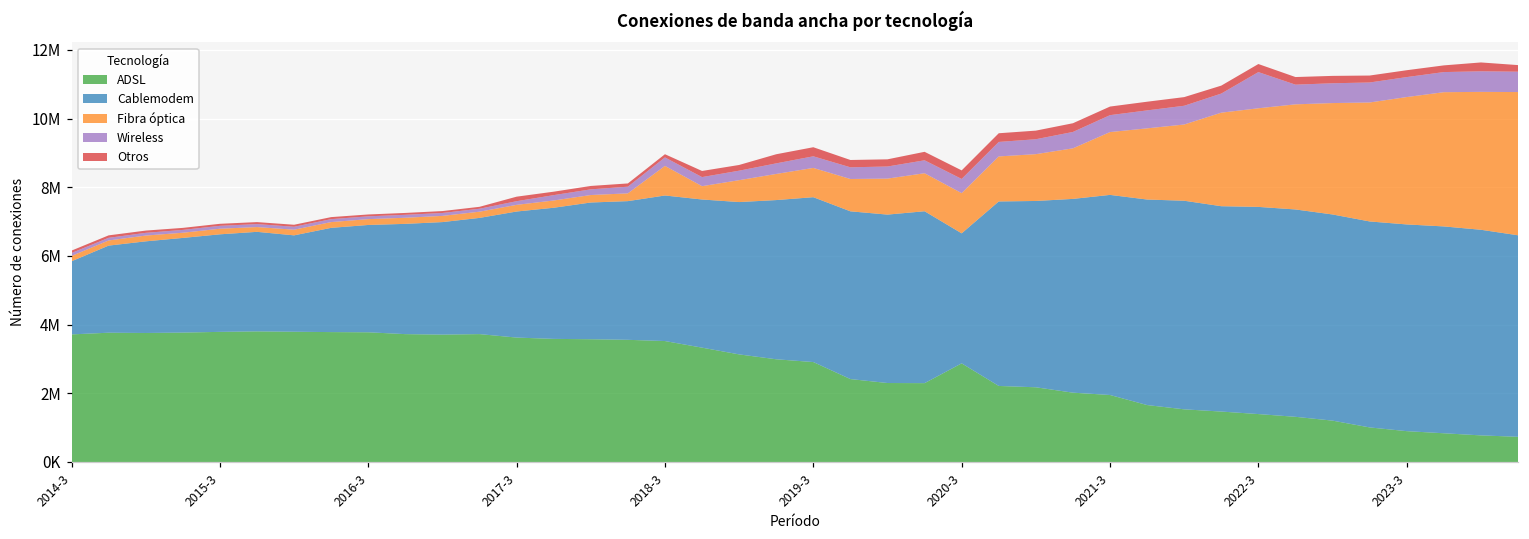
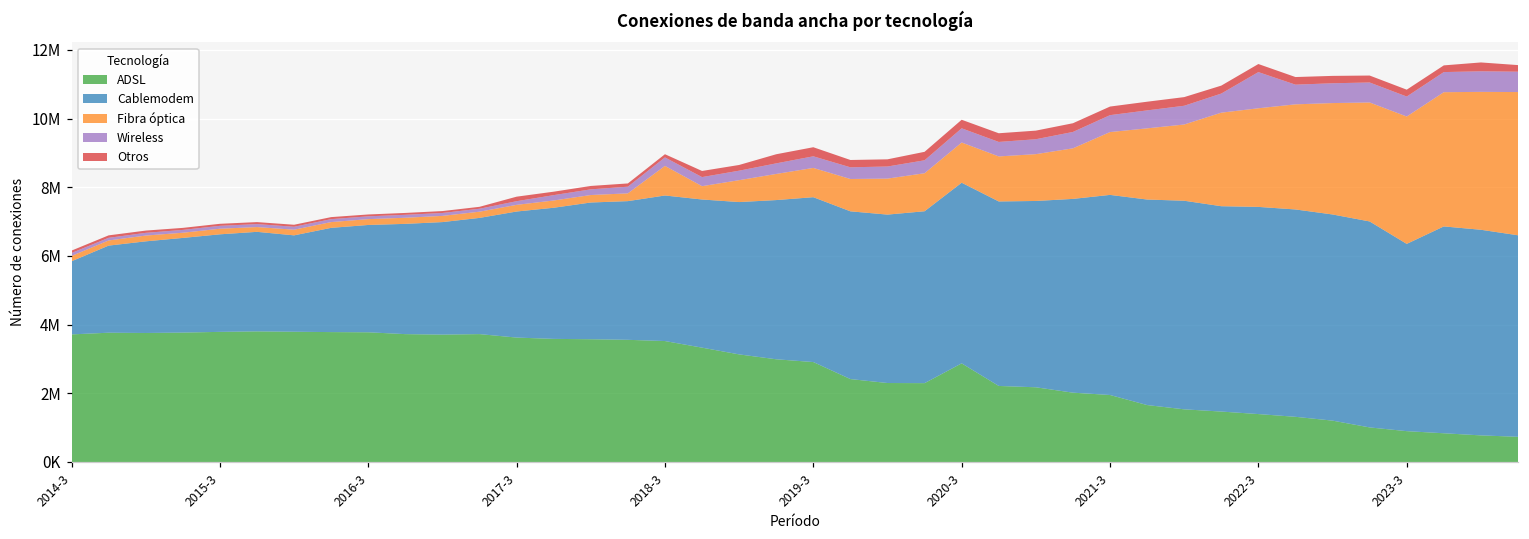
Cablemodem, 2020-3: 3800000 -> 5300000
Cablemodem, 2023-3: 6000000 -> 5500000
